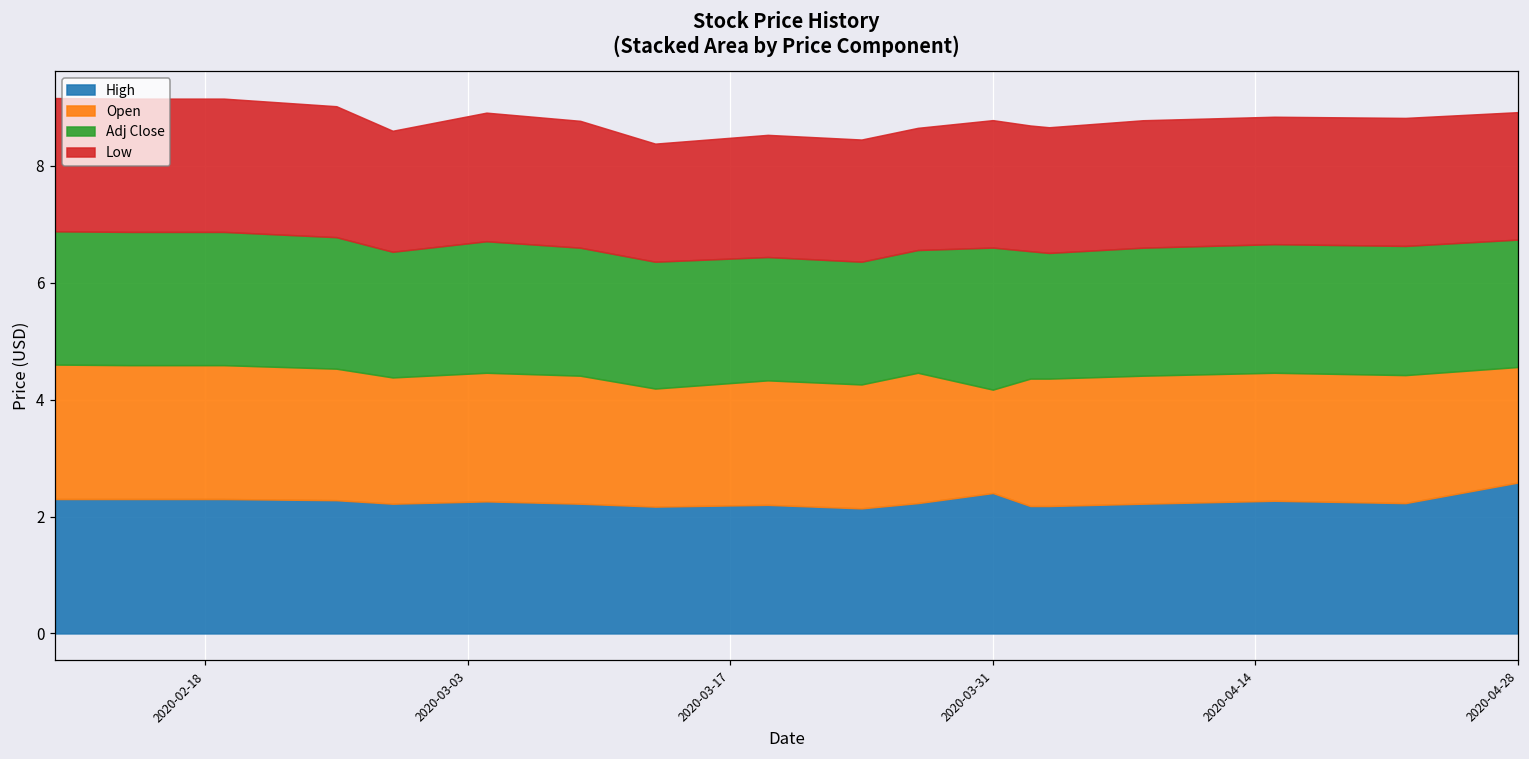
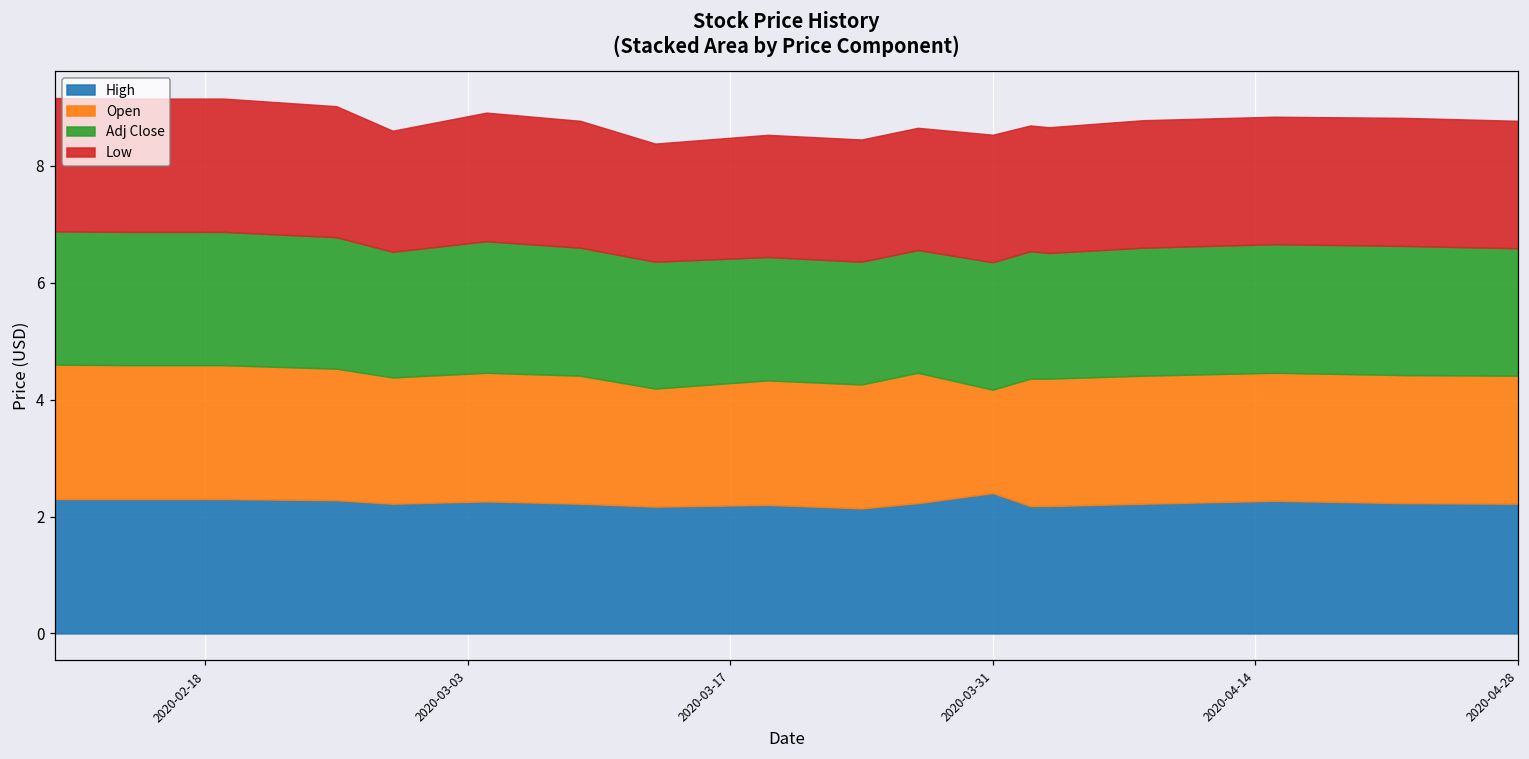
Adj Close, 2020-03-31: 2.4 -> 2.2
High, 2020-04-28: 2.6 -> 2.2
Open, 2020-04-28: 2.0 -> 2.2
